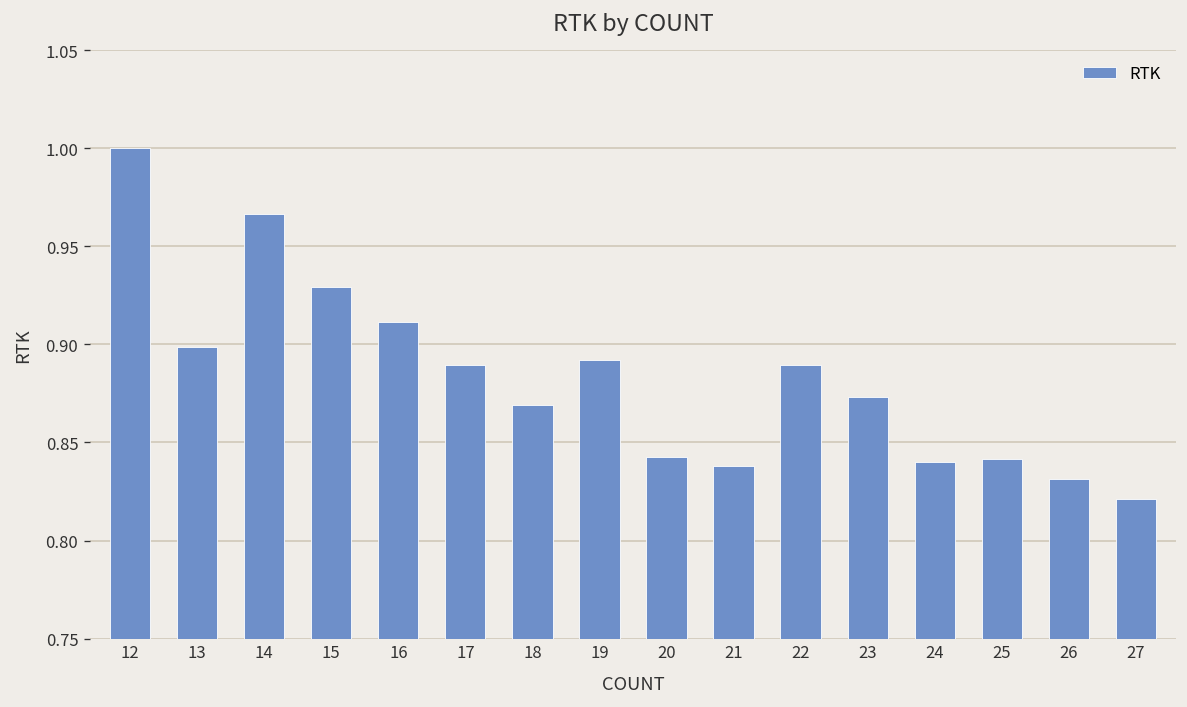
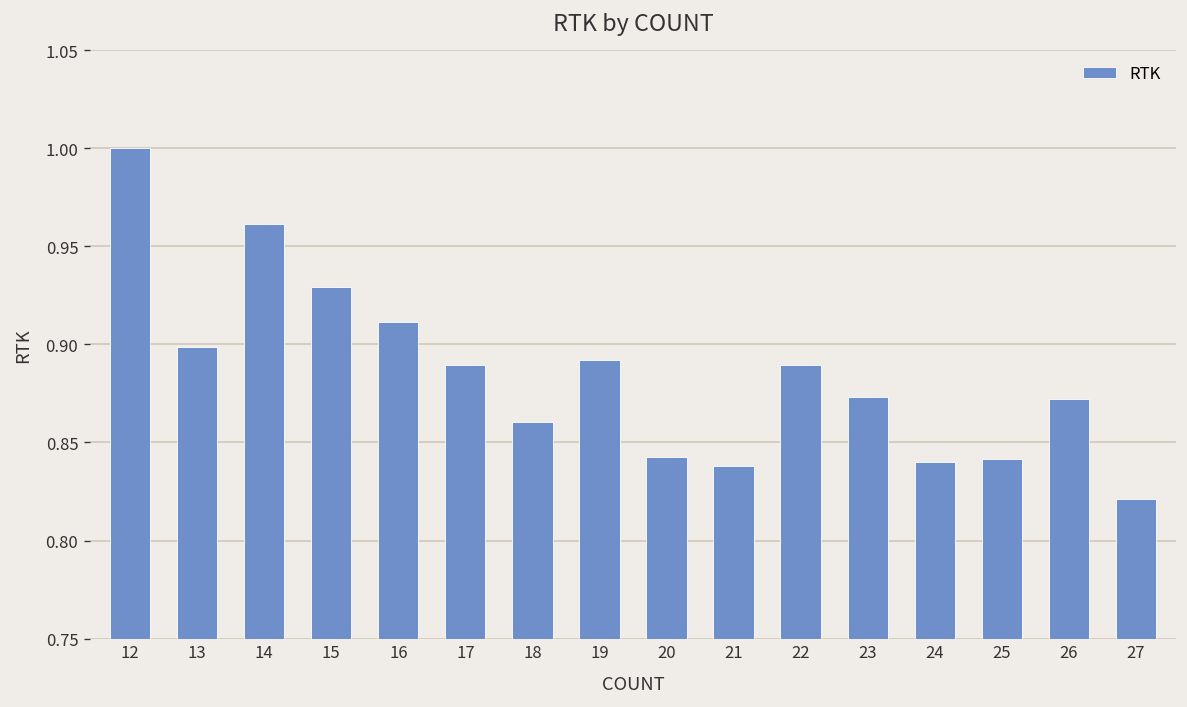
14: 0.966 -> 0.961
18: 0.869 -> 0.861
26: 0.831 -> 0.872
